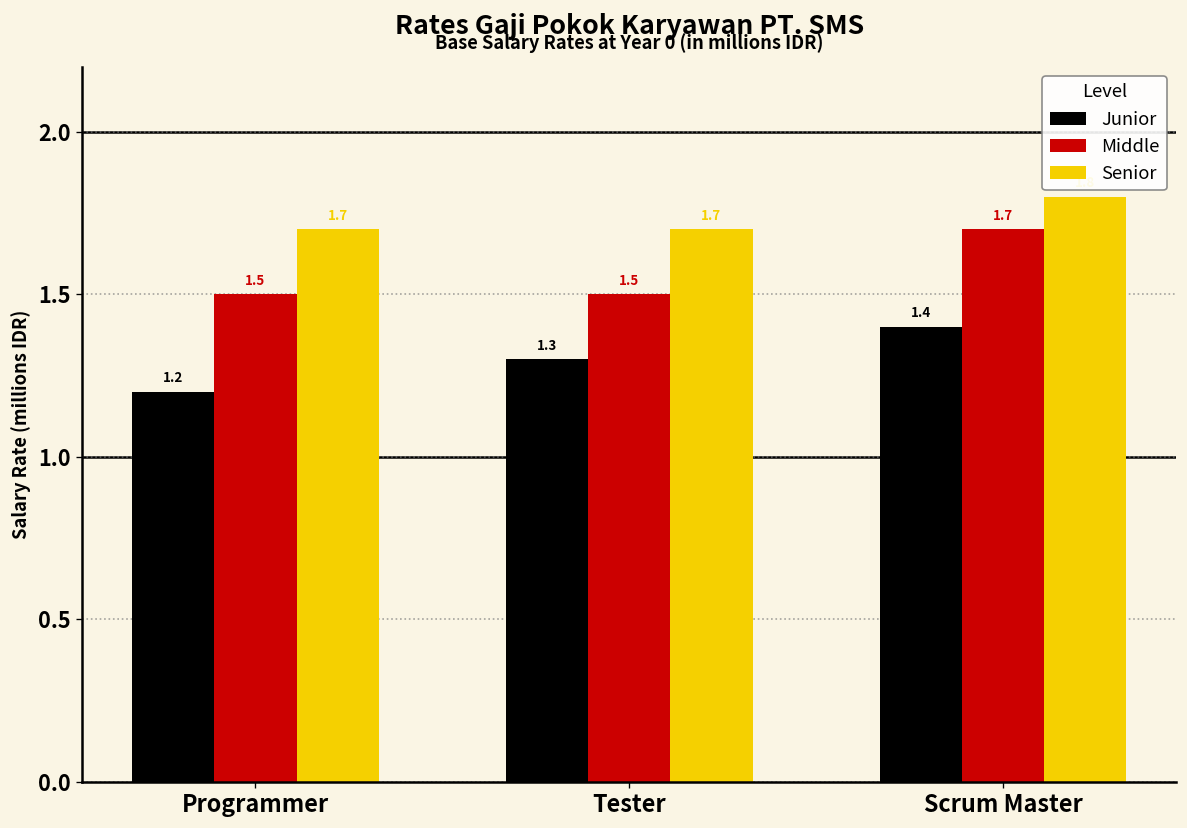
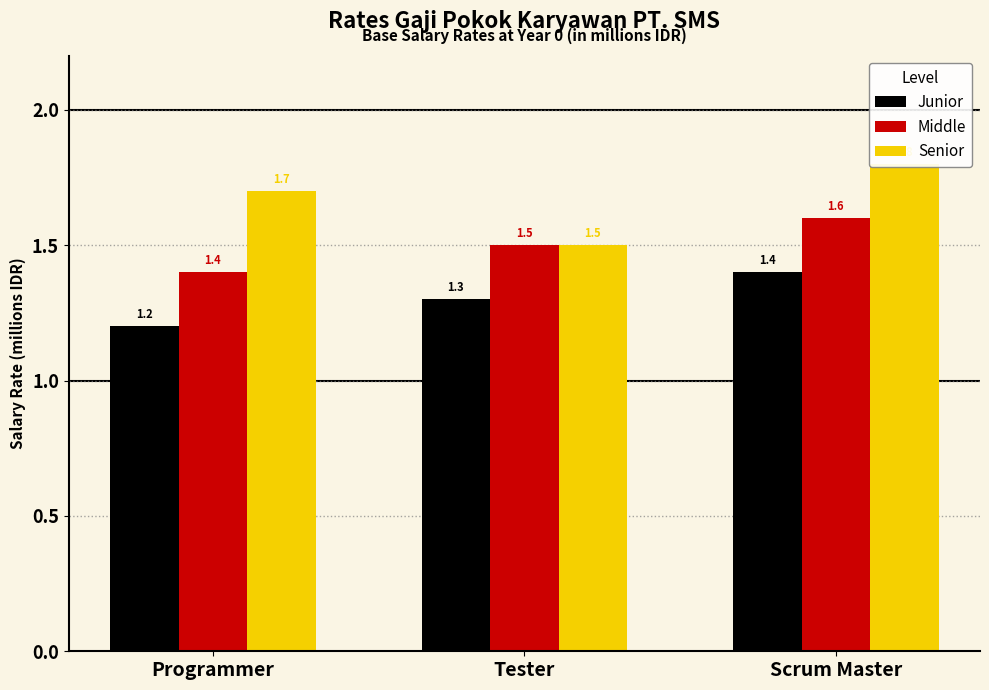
Middle, Programmer: 1.5 -> 1.4
Senior, Tester: 1.7 -> 1.5
Middle, Scrum Master: 1.7 -> 1.6
